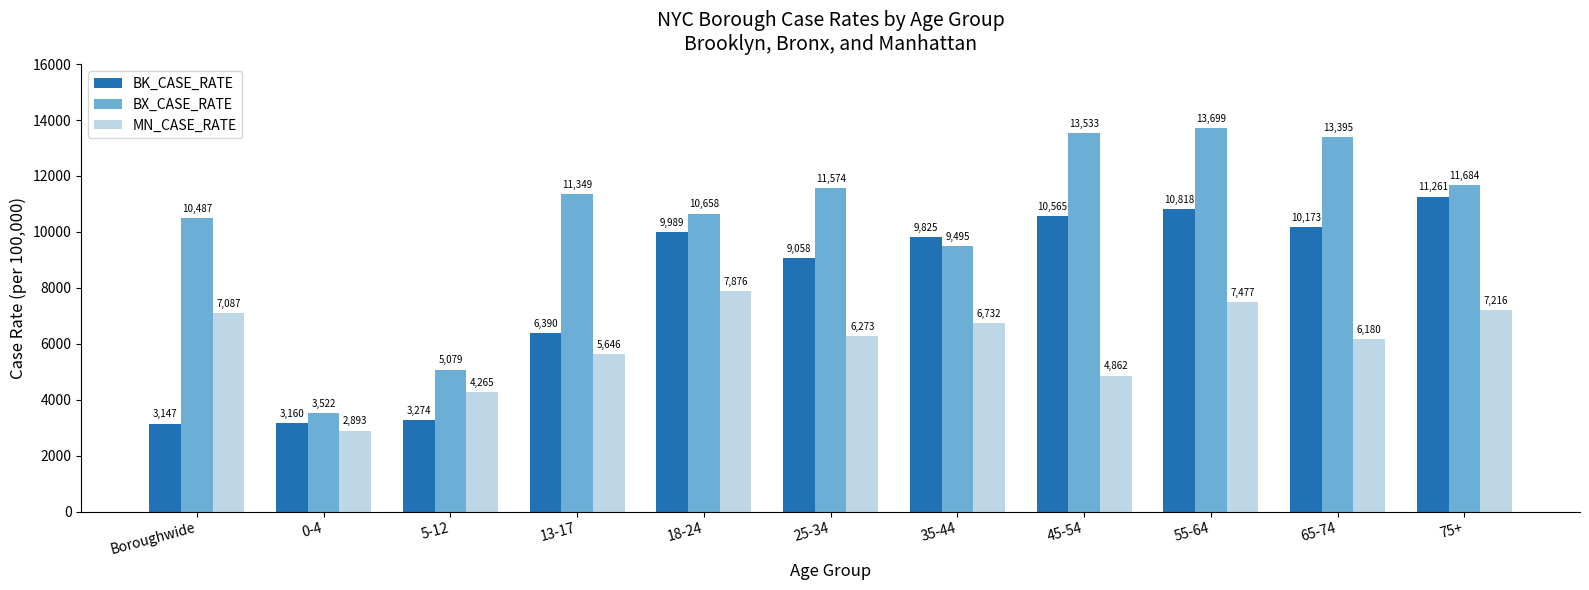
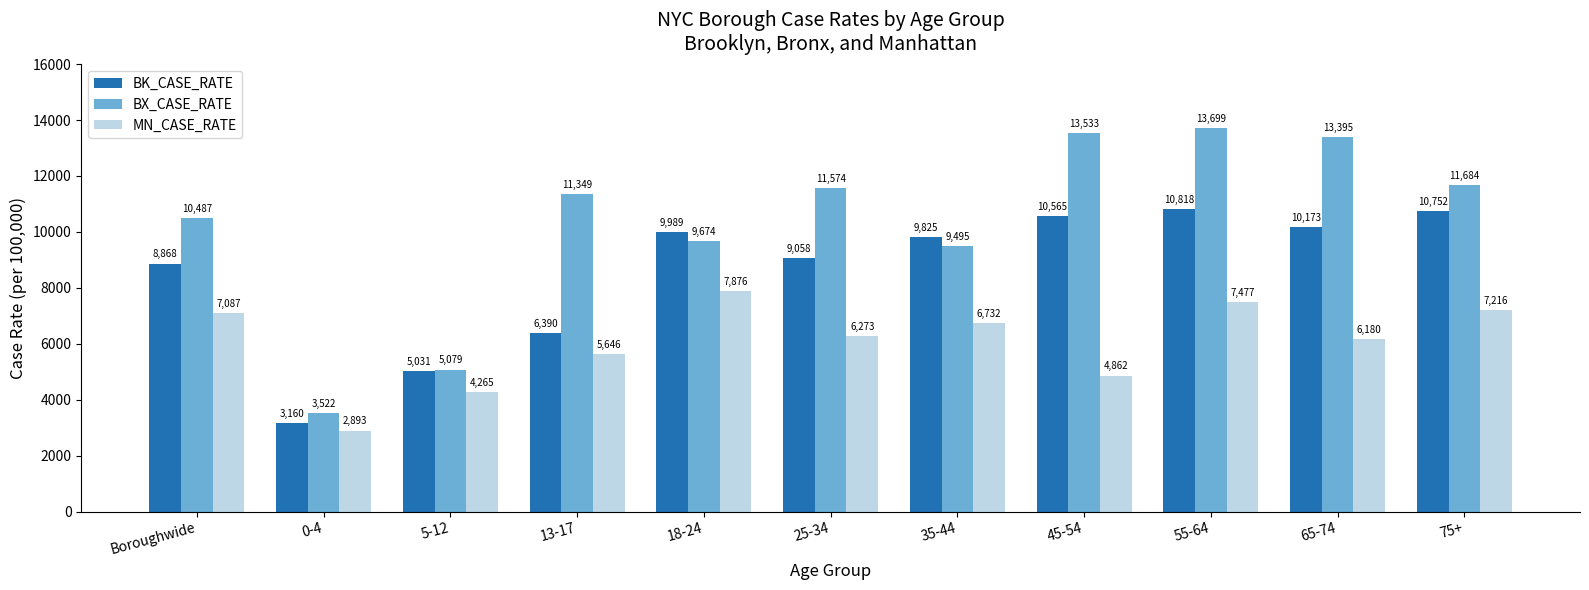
BK_CASE_RATE, Boroughwide: 3,147 -> 8,868
BK_CASE_RATE, 5-12: 3,274 -> 5,031
BX_CASE_RATE, 18-24: 10,658 -> 9,674
BK_CASE_RATE, 75+: 11,261 -> 10,752
